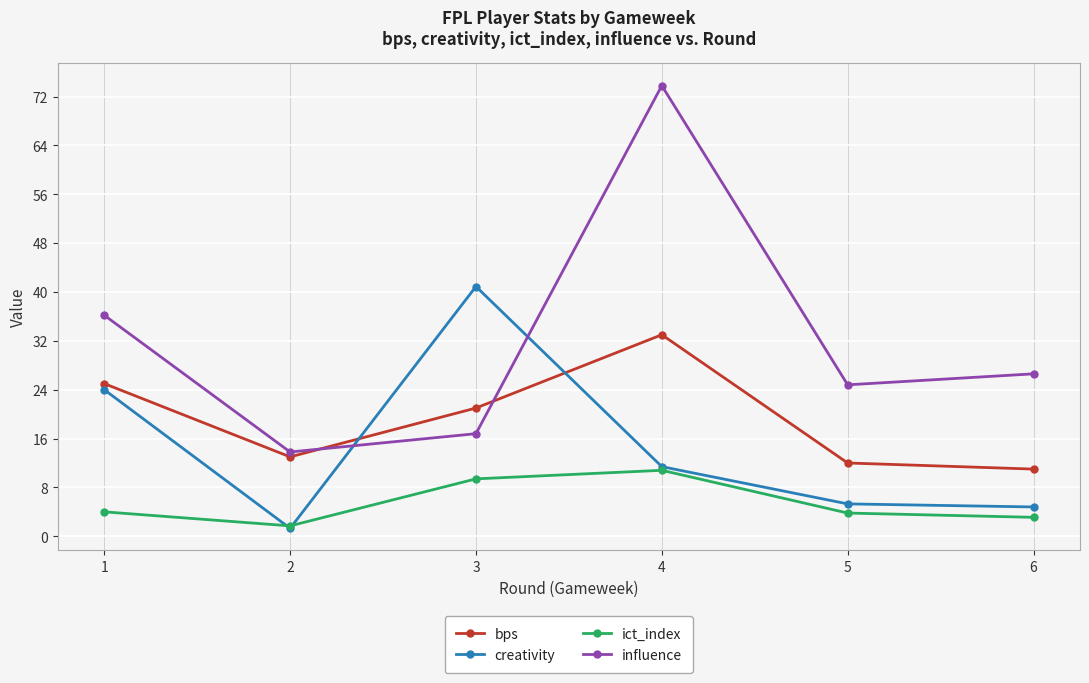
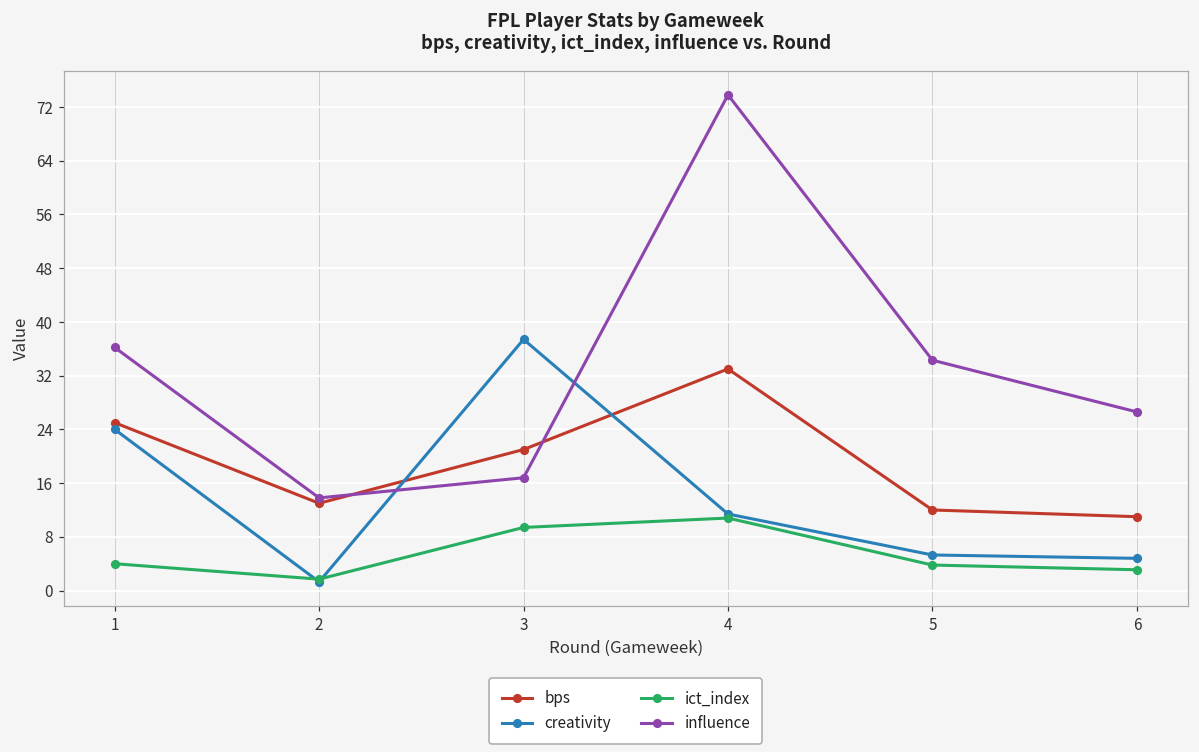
creativity, 3: 41 -> 37
influence, 5: 25 -> 34
